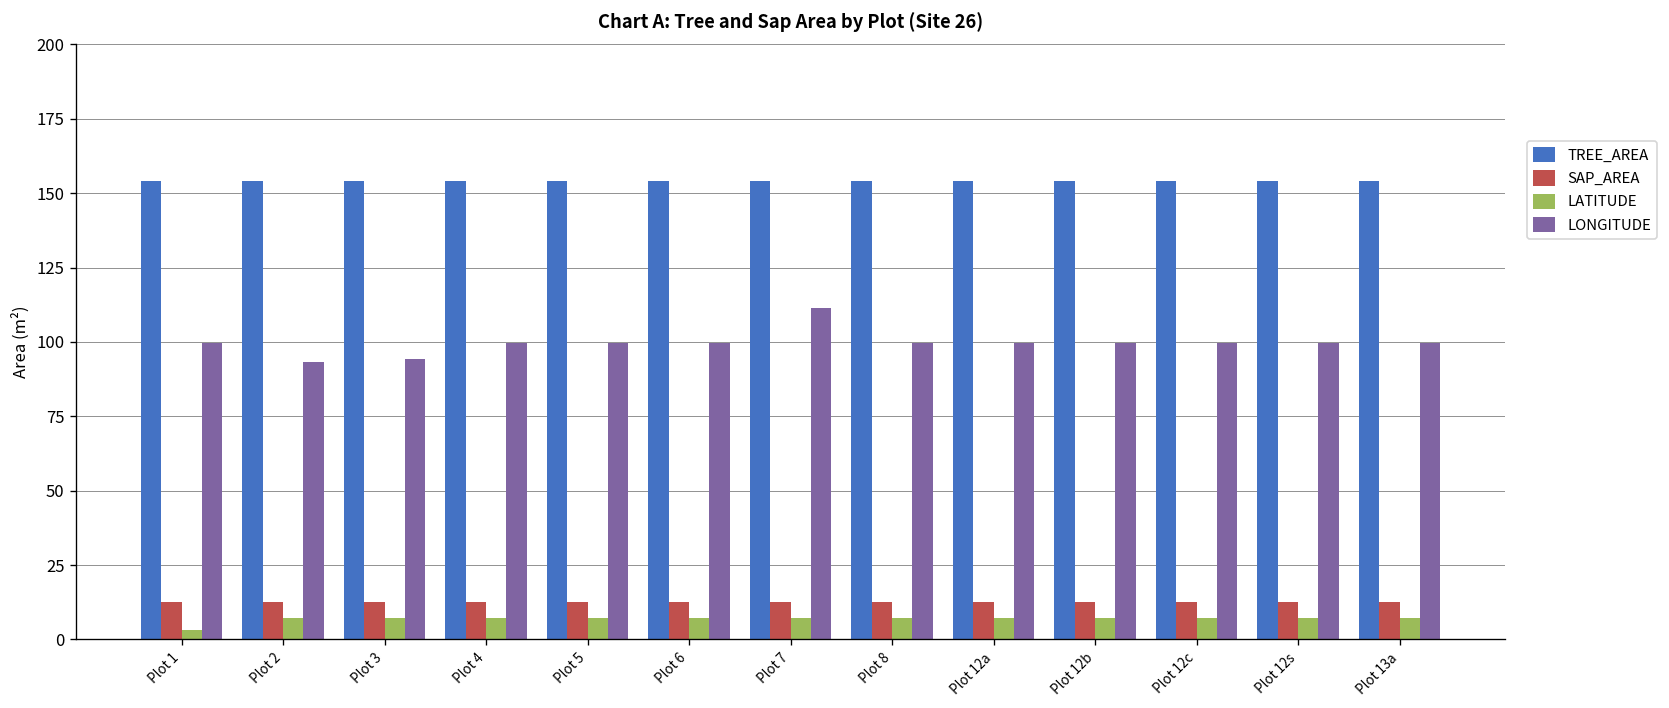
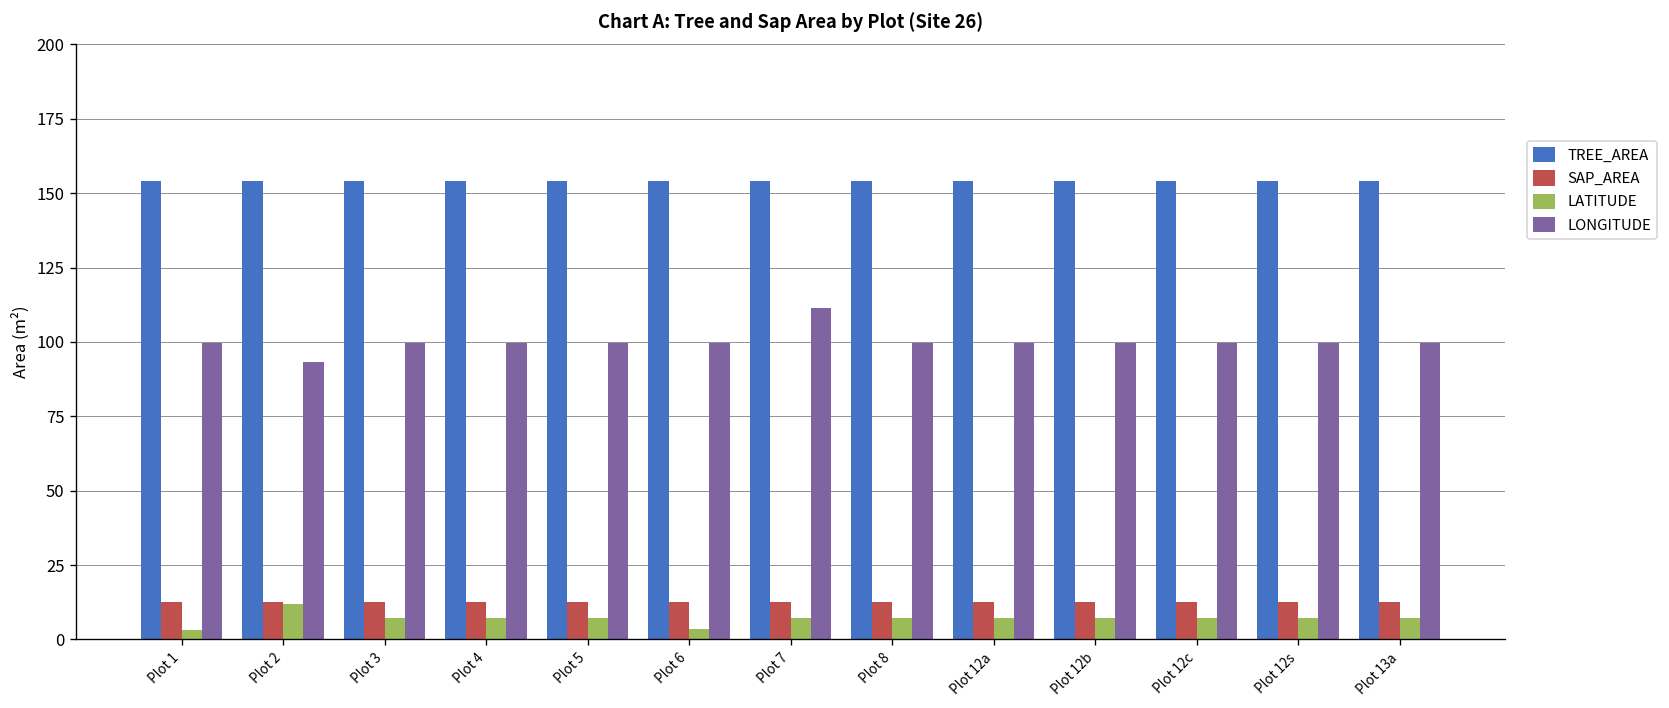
LATITUDE, Plot 2: 7 -> 12
LONGITUDE, Plot 3: 94 -> 100
LATITUDE, Plot 6: 7 -> 3
